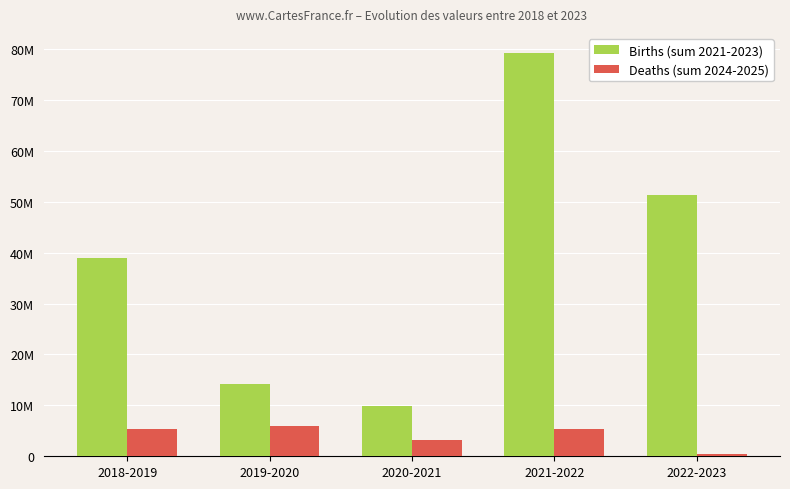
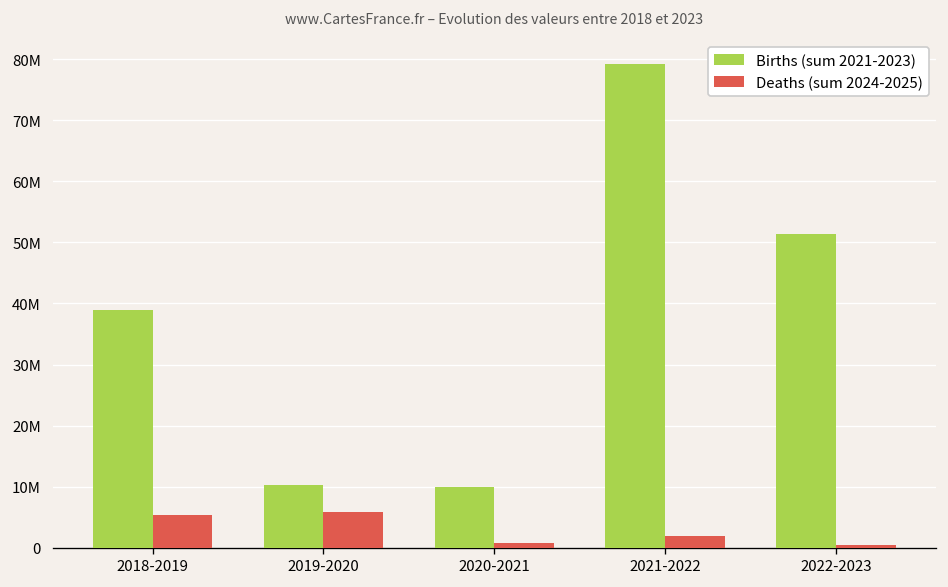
Births (sum 2021-2023), 2019-2020: 14000000 -> 10000000
Deaths (sum 2024-2025), 2020-2021: 3000000 -> 1000000
Deaths (sum 2024-2025), 2021-2022: 5000000 -> 2000000
